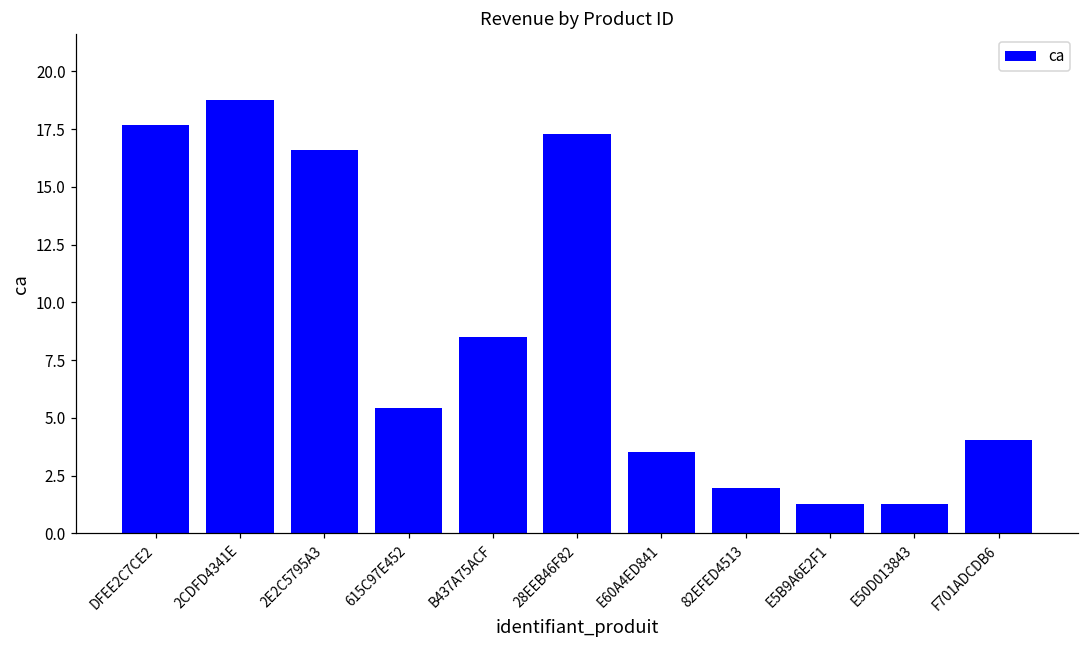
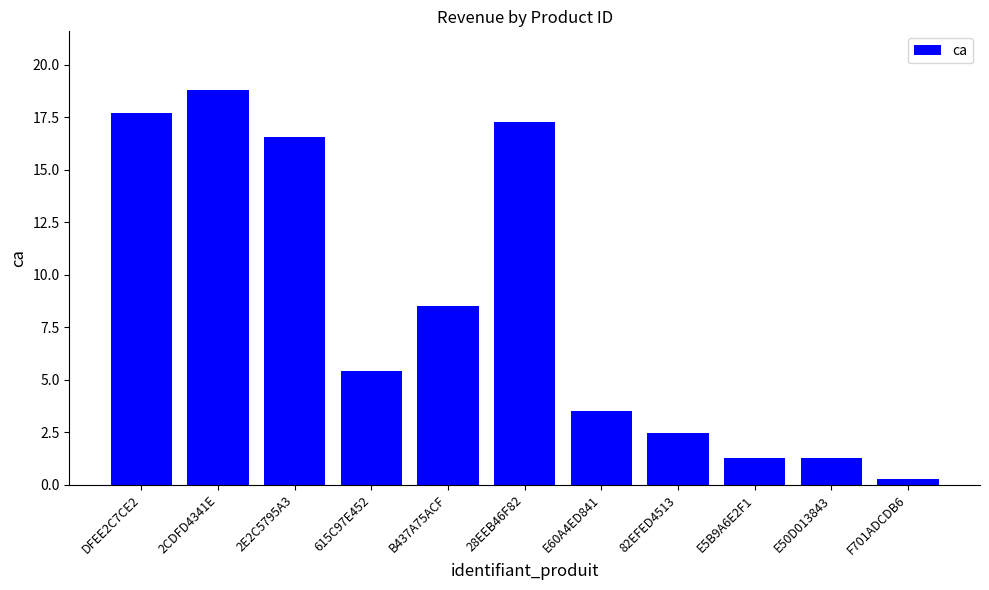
82EFED4513: 2.0 -> 2.5
F701ADCDB6: 4.1 -> 0.3
